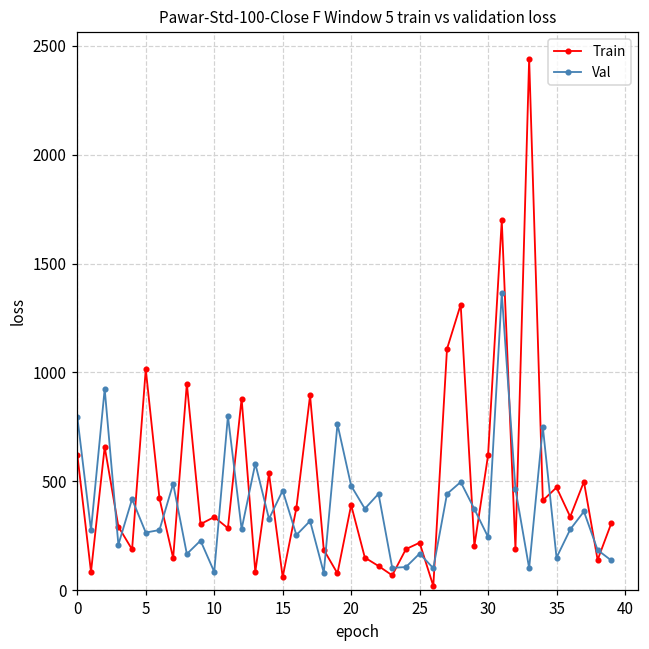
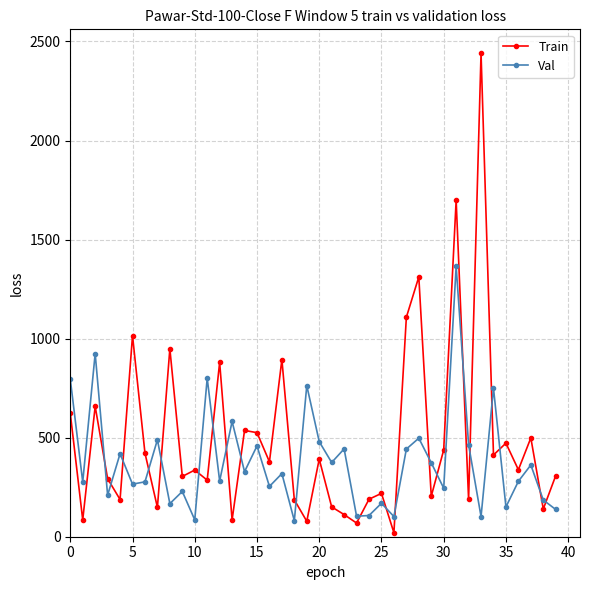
Train, 15: 60 -> 530
Train, 30: 620 -> 440
